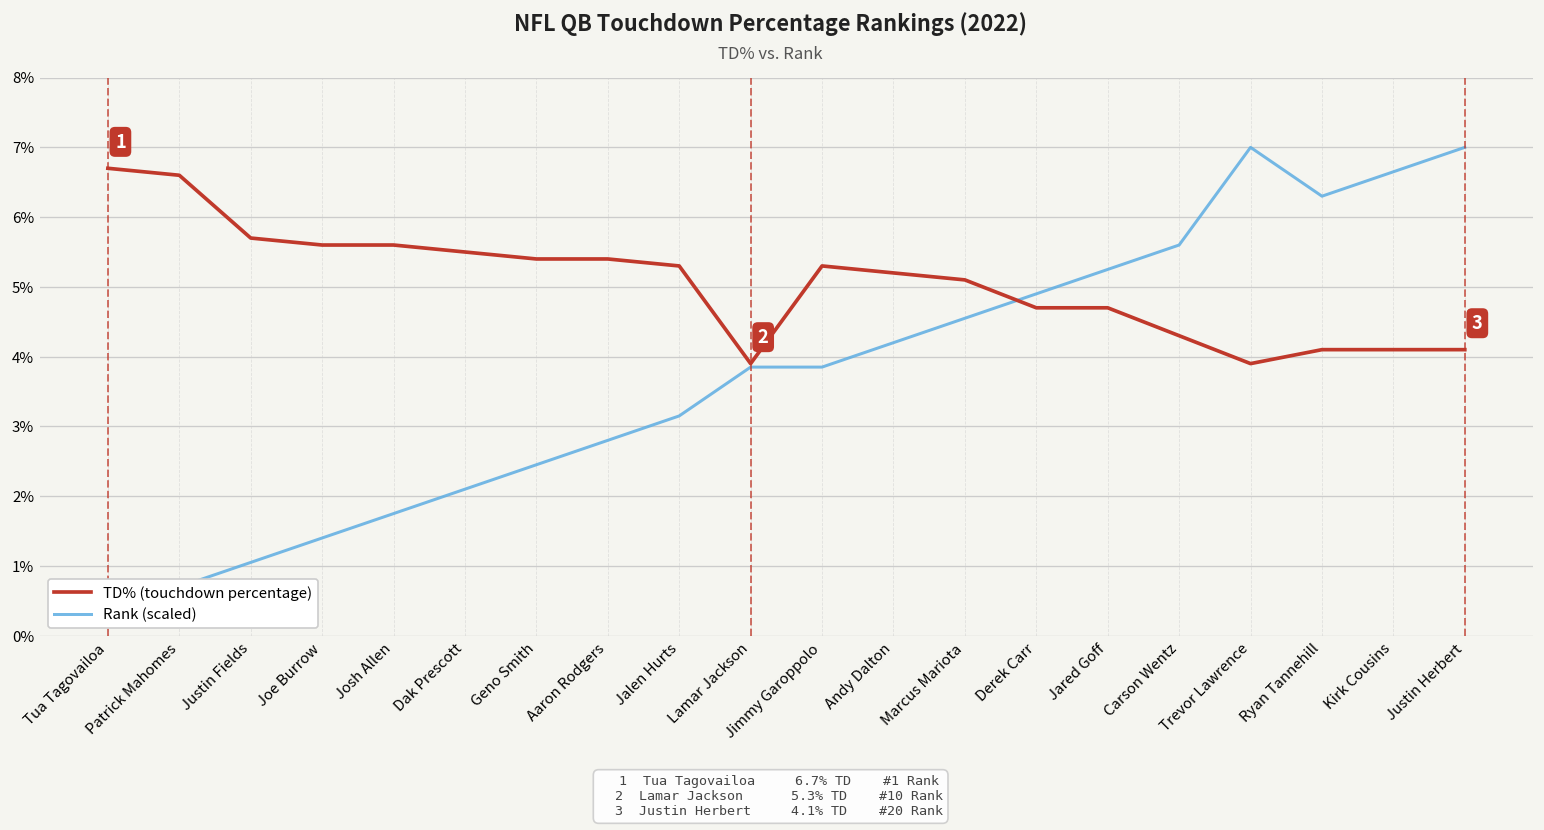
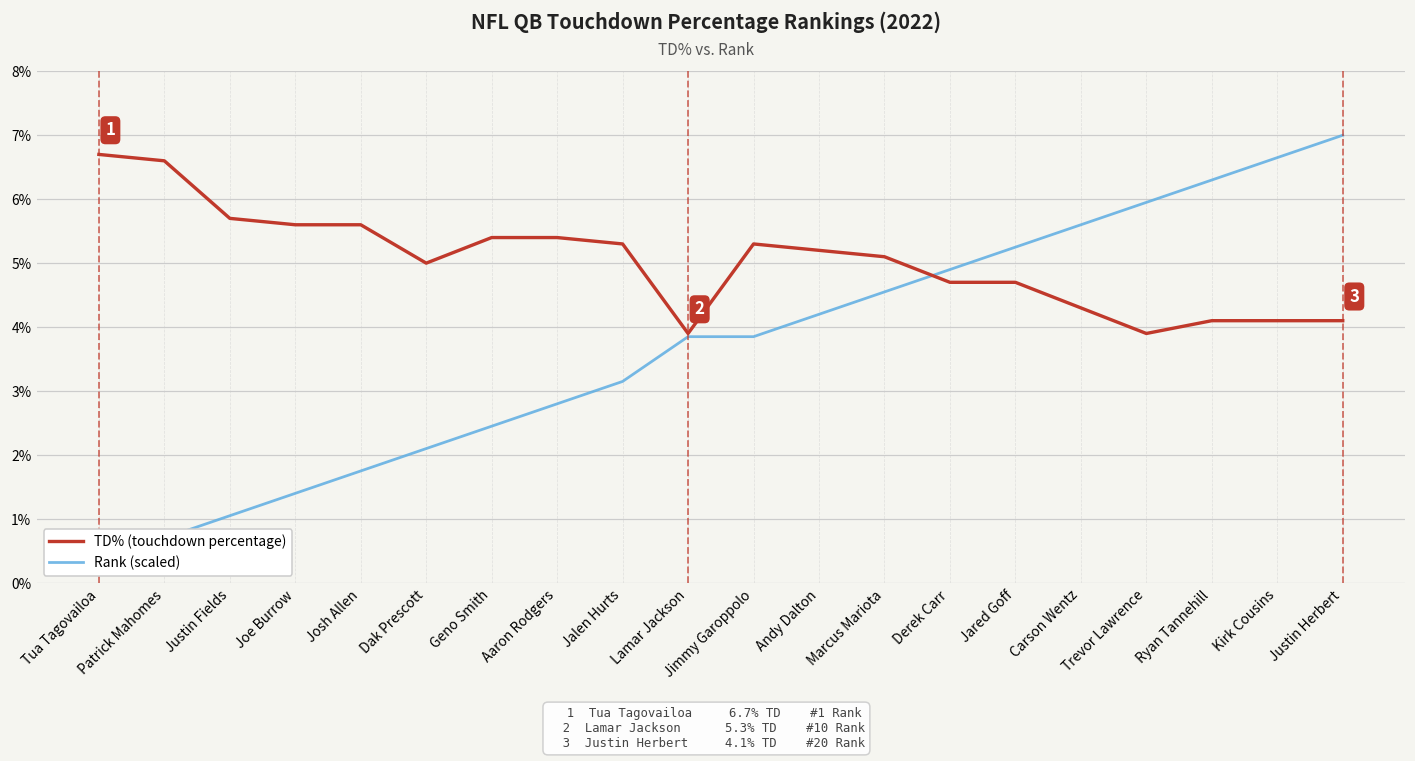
TD% (touchdown percentage), Dak Prescott: 5.5% -> 5.0%
Rank (scaled), Trevor Lawrence: 7.0% -> 5.9%
